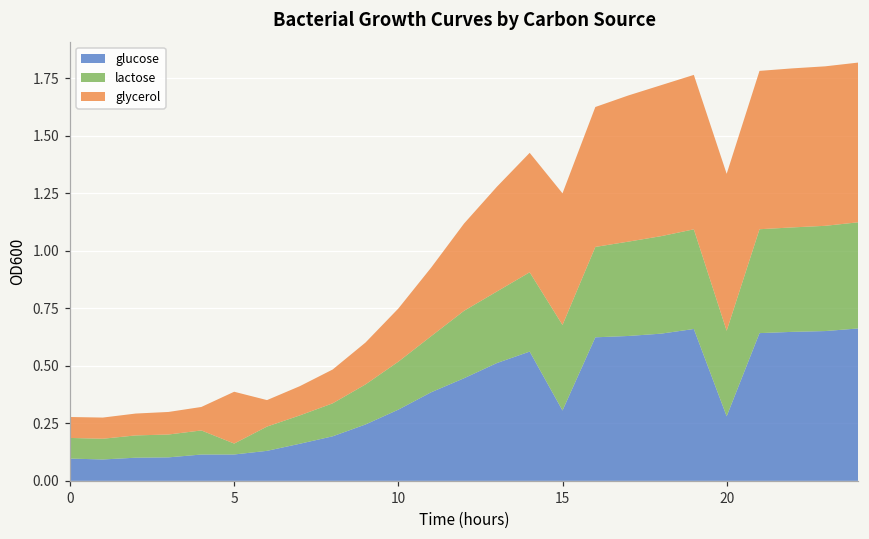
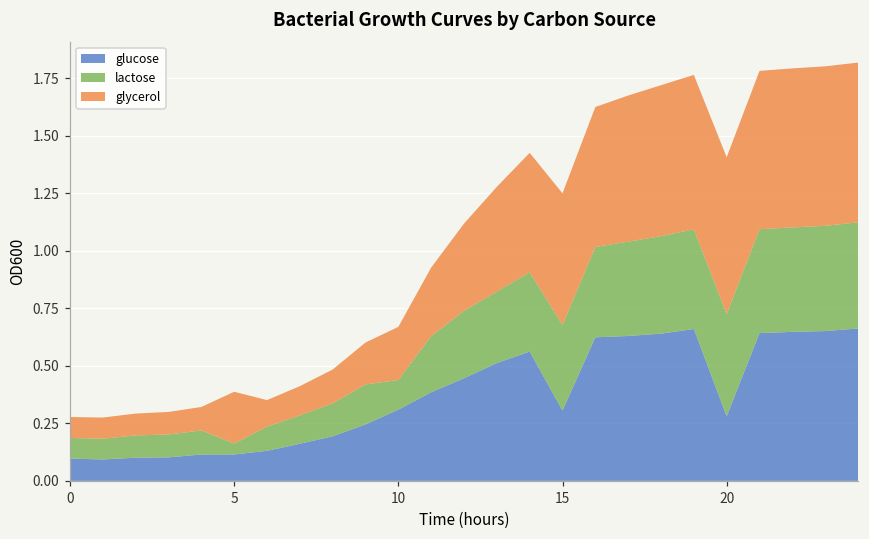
lactose, 10: 0.21 -> 0.13
lactose, 20: 0.37 -> 0.44
